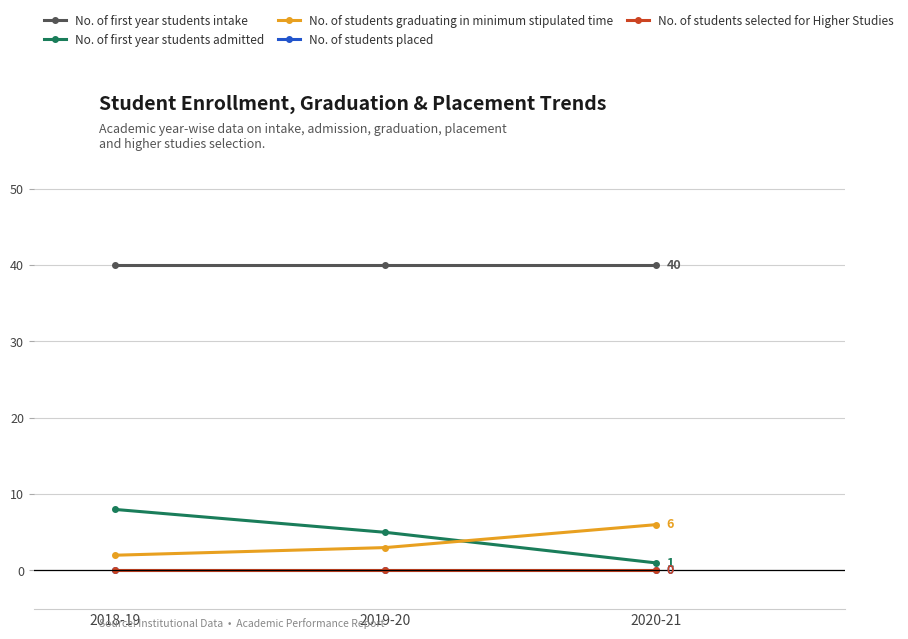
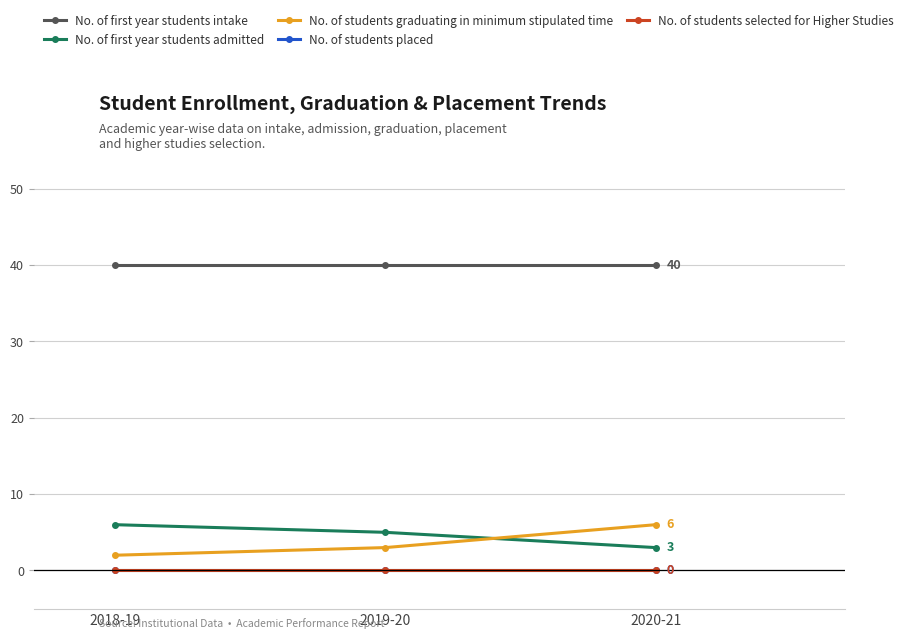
No. of first year students admitted, 2018-19: 8 -> 6
No. of first year students admitted, 2020-21: 1 -> 3
